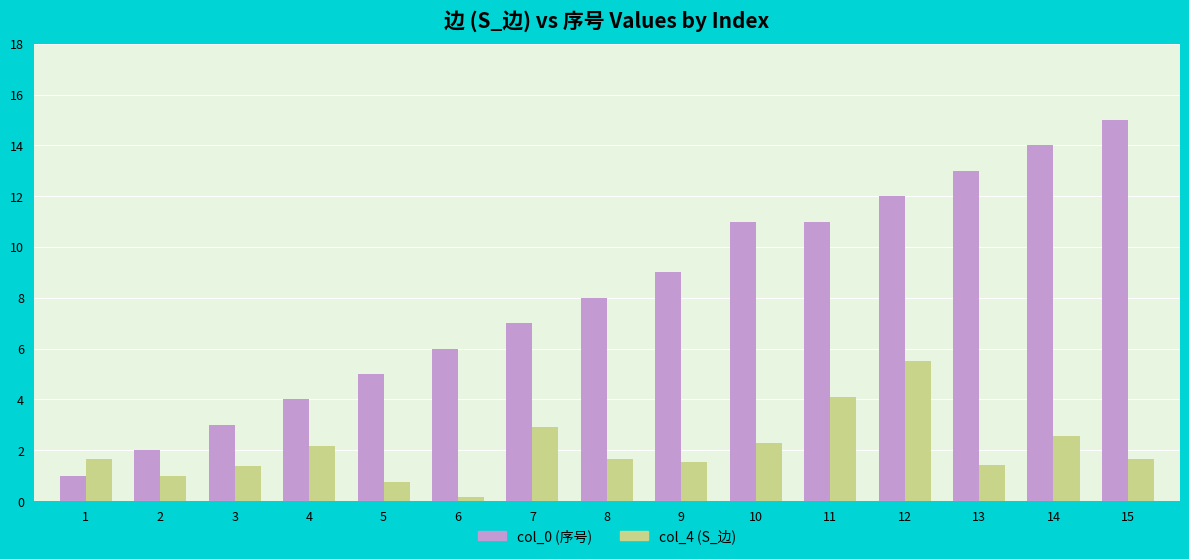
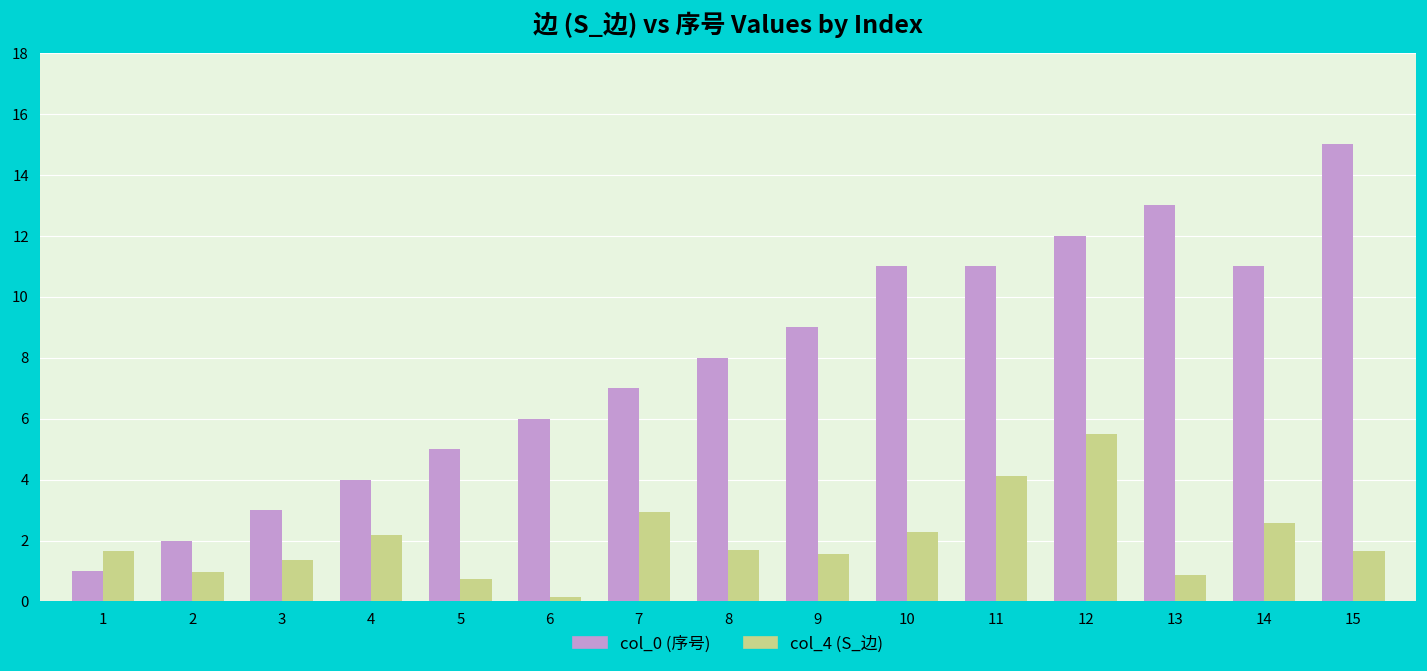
col_4 (S_边), 13: 1.4 -> 0.9
col_0 (序号), 14: 14 -> 11
